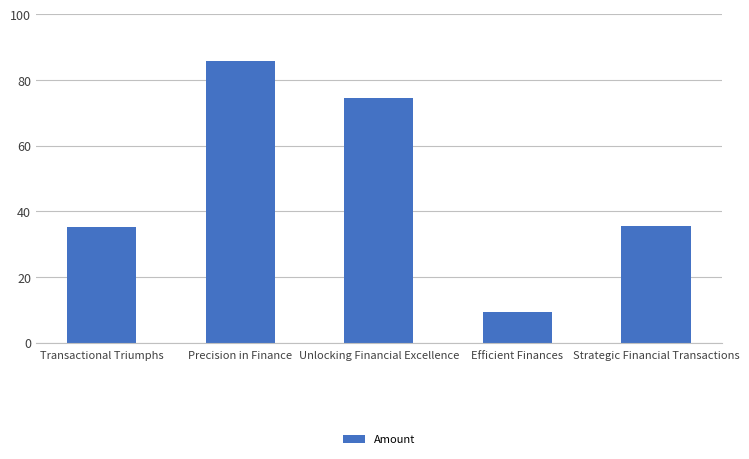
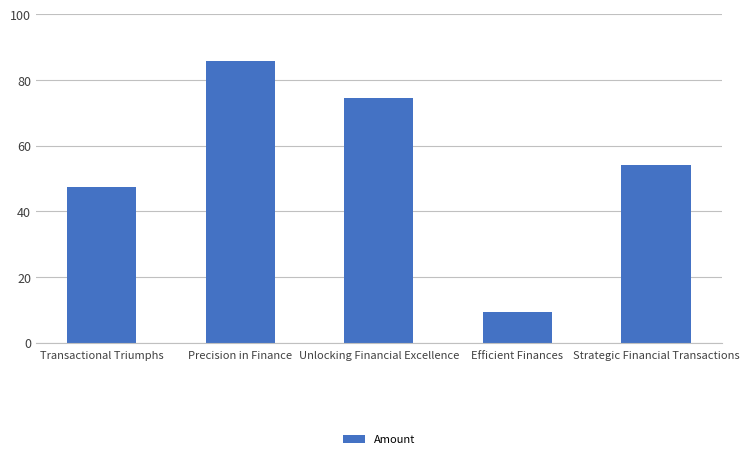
Transactional Triumphs: 35 -> 47
Strategic Financial Transactions: 36 -> 54
